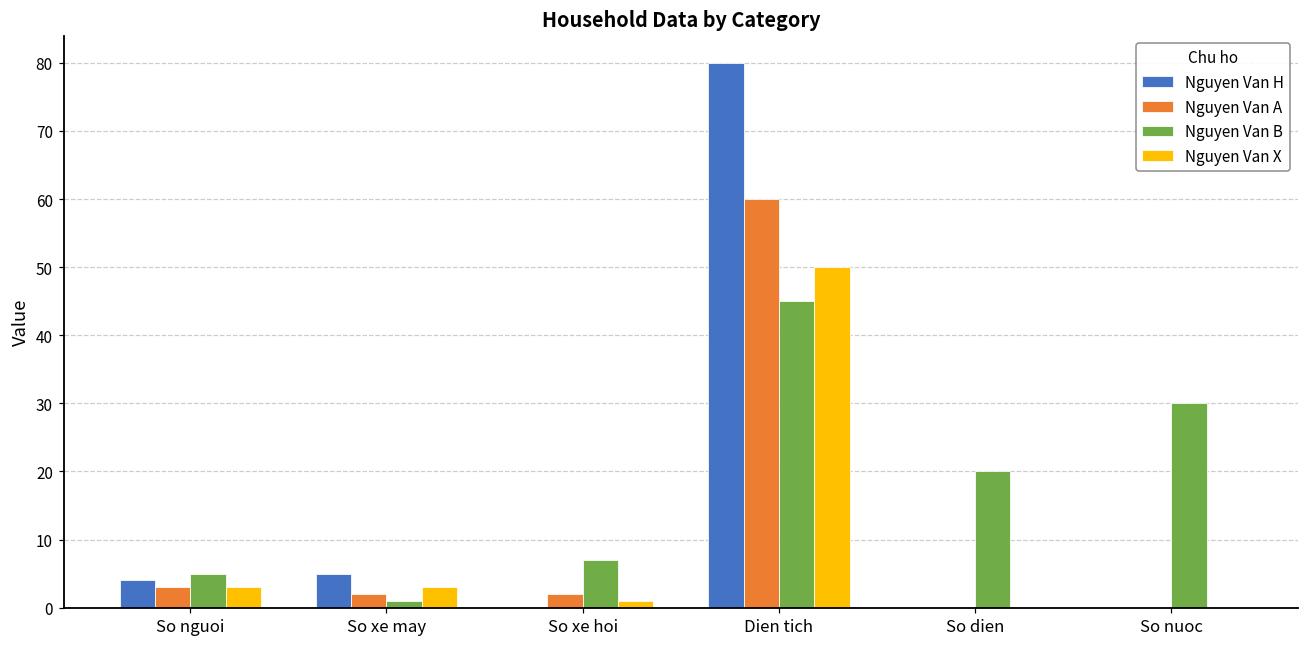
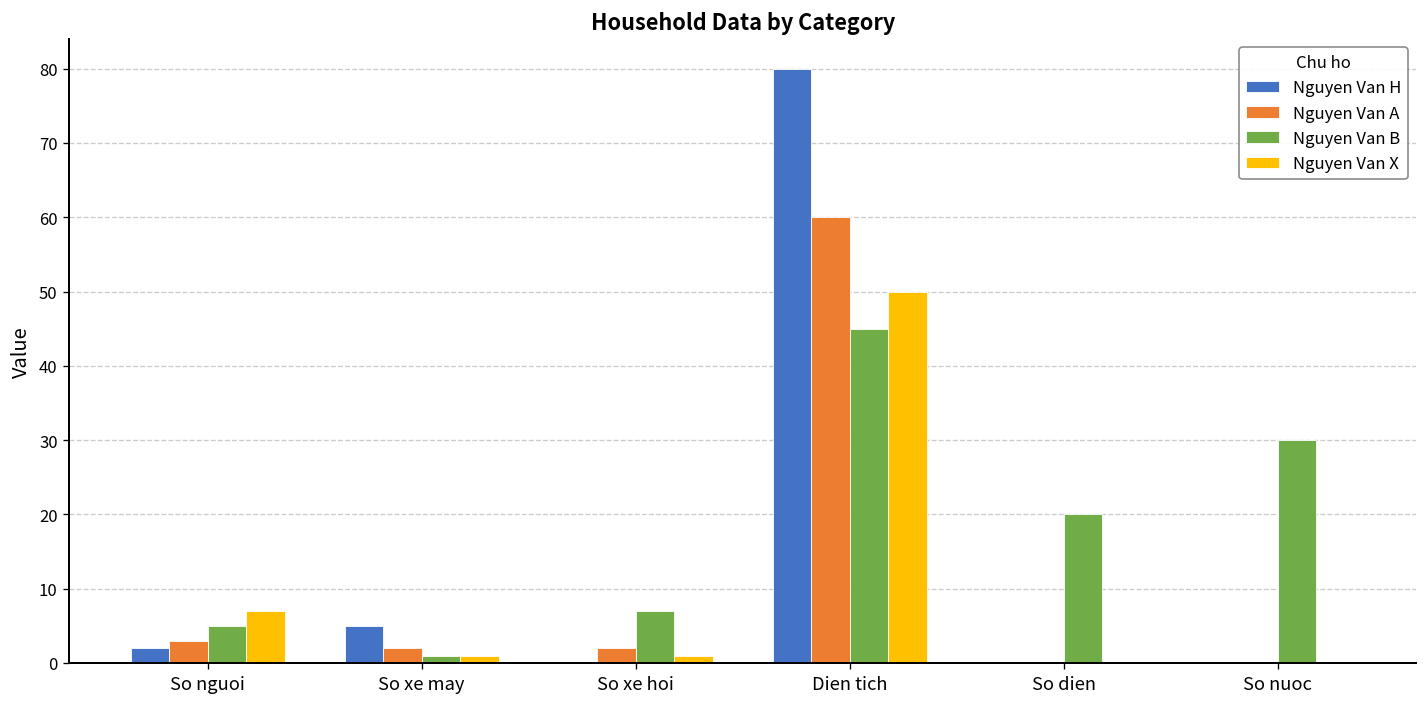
Nguyen Van H, So nguoi: 4 -> 2
Nguyen Van X, So nguoi: 3 -> 7
Nguyen Van X, So xe may: 3 -> 1
